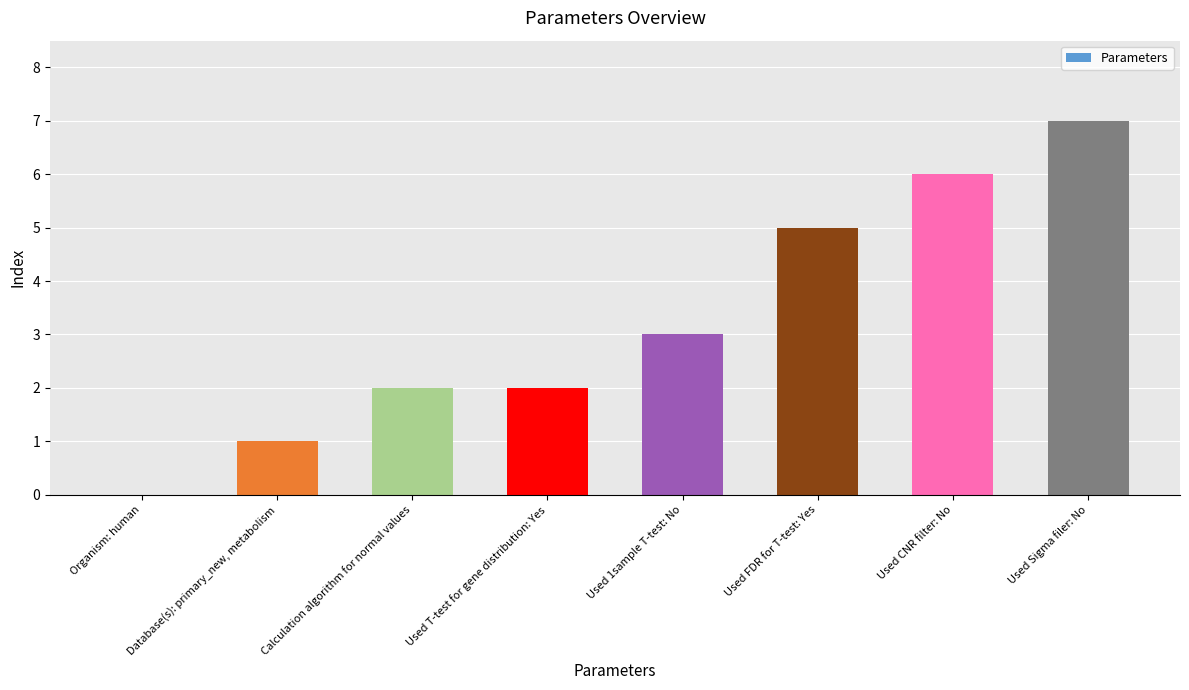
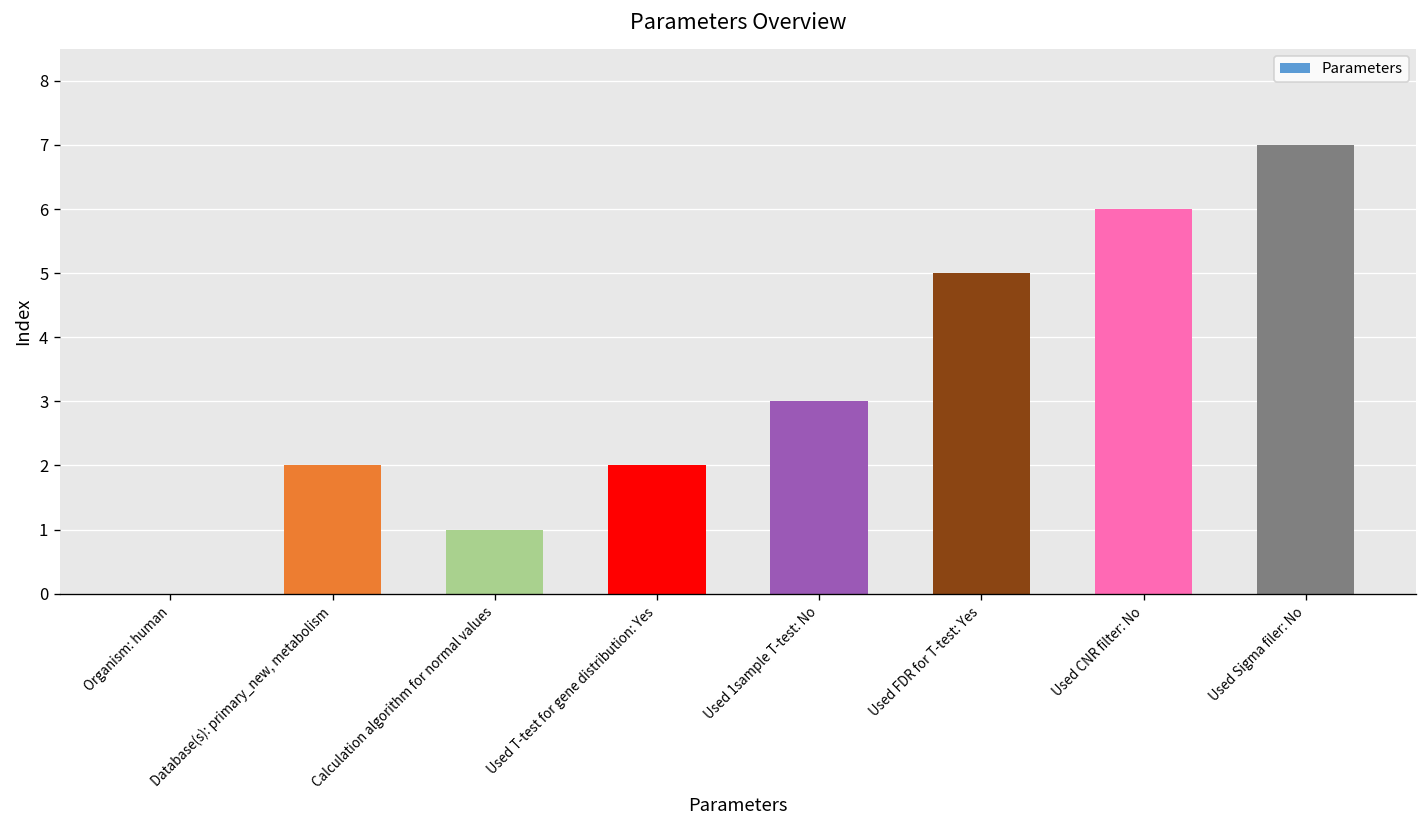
Database(s): primary_new, metabolism: 1 -> 2
Calculation algorithm for normal values: 2 -> 1
